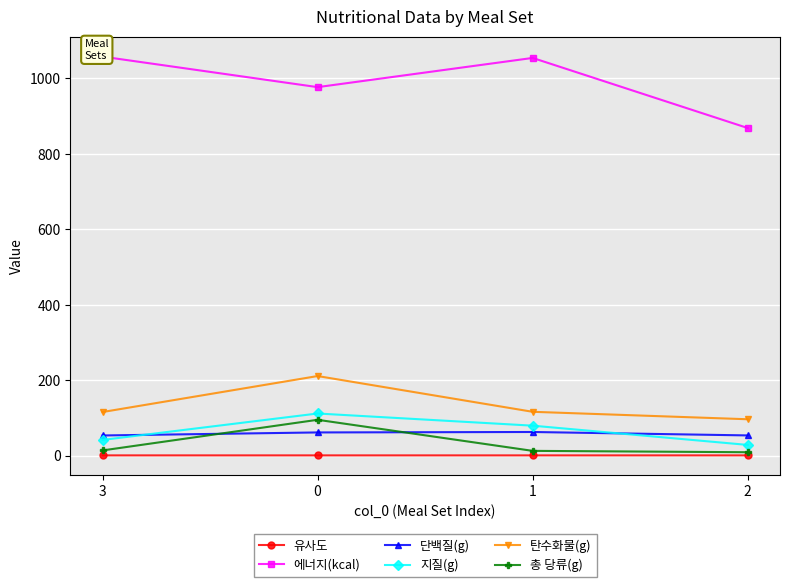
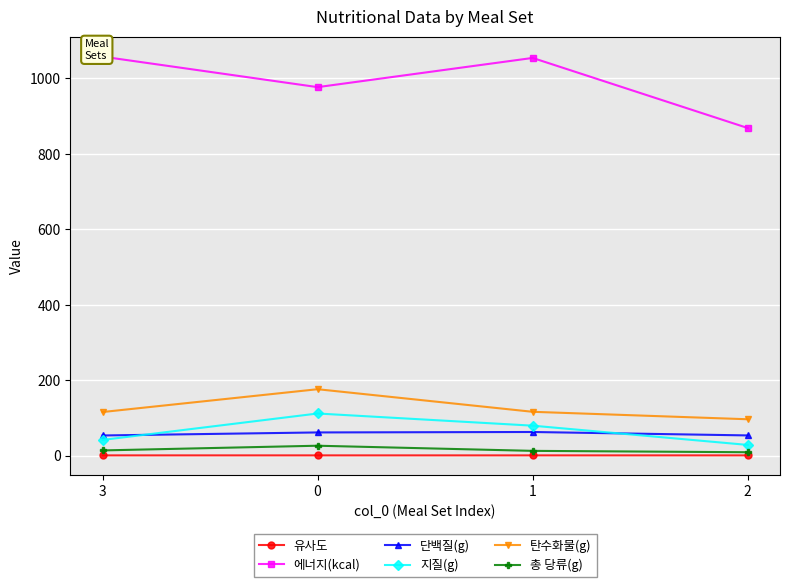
탄수화물(g), 0: 210 -> 180
총 당류(g), 0: 100 -> 30
